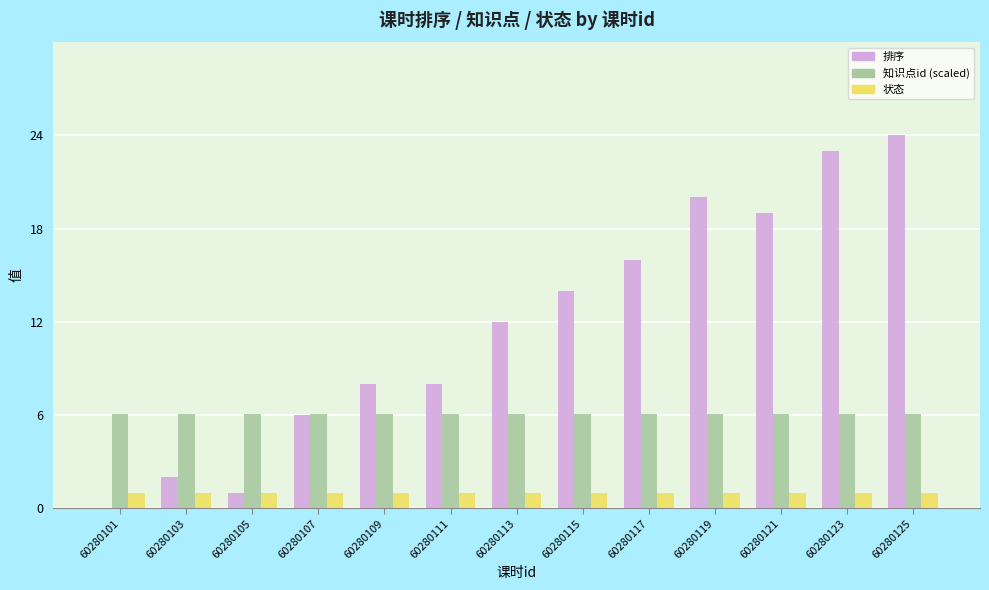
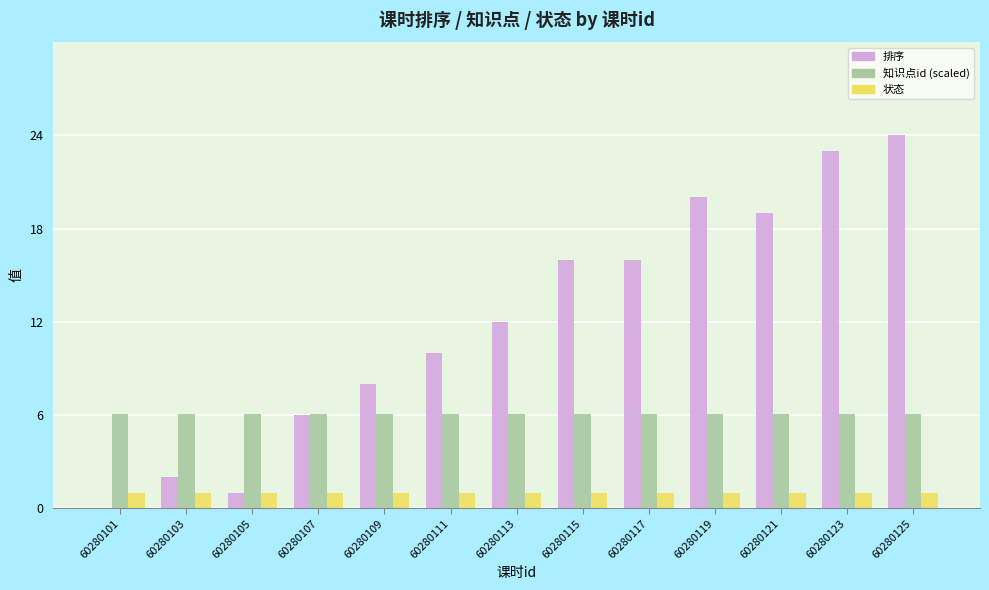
排序, 60280111: 8 -> 10
排序, 60280115: 14 -> 16
